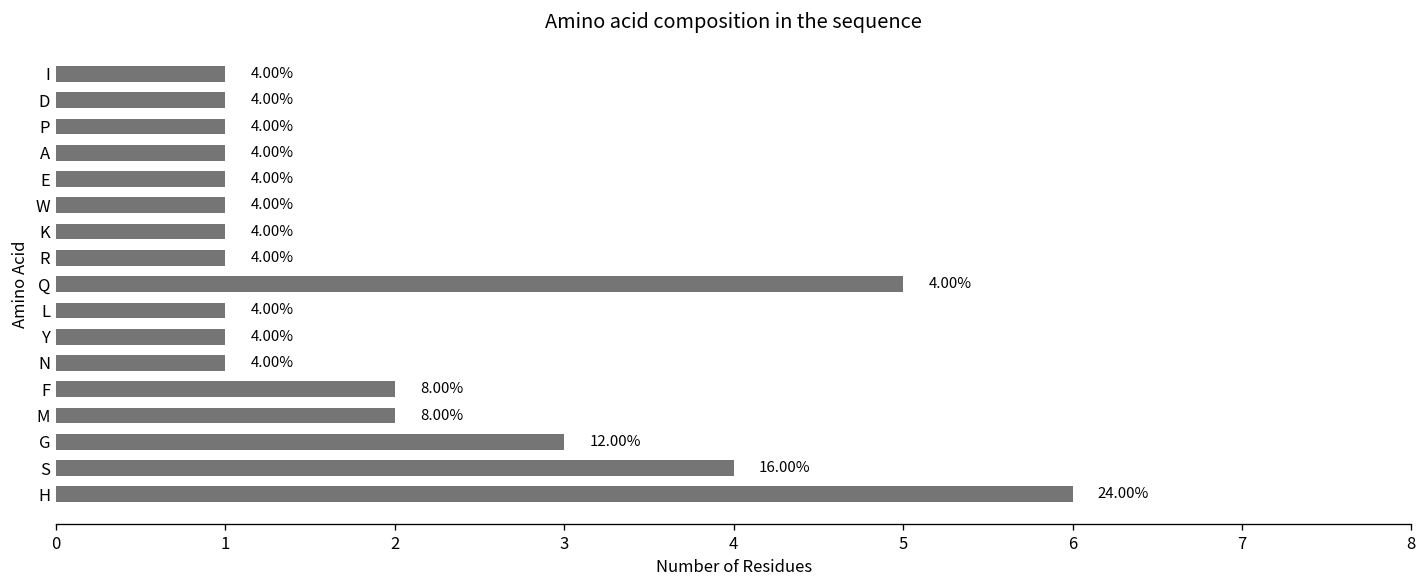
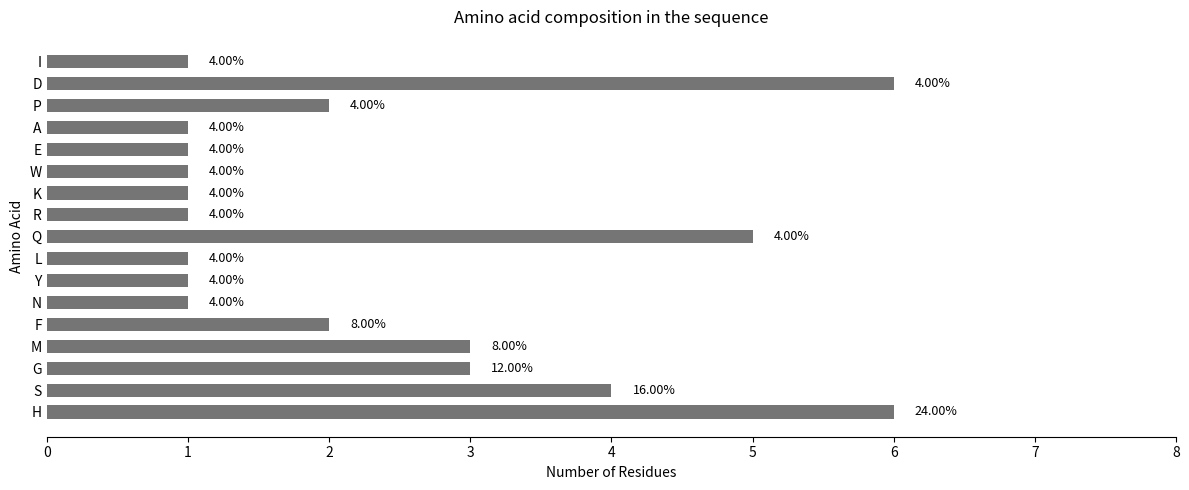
D: 1 -> 6
P: 1 -> 2
M: 2 -> 3
